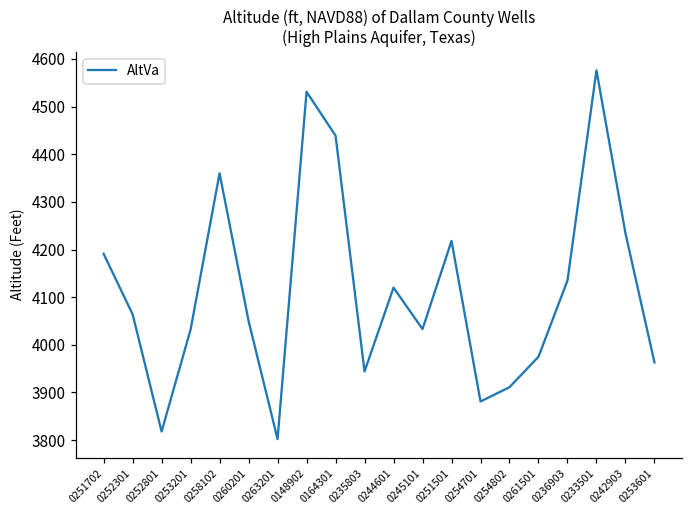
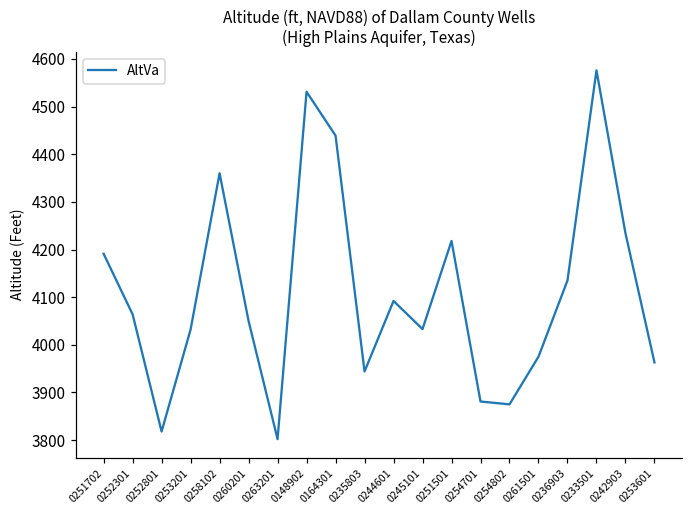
0244601: 4120 -> 4090
0254802: 3910 -> 3880
